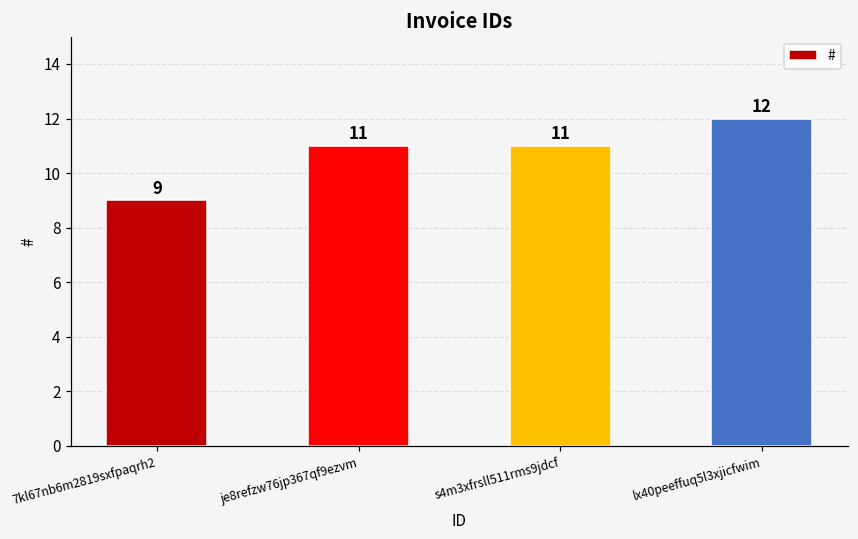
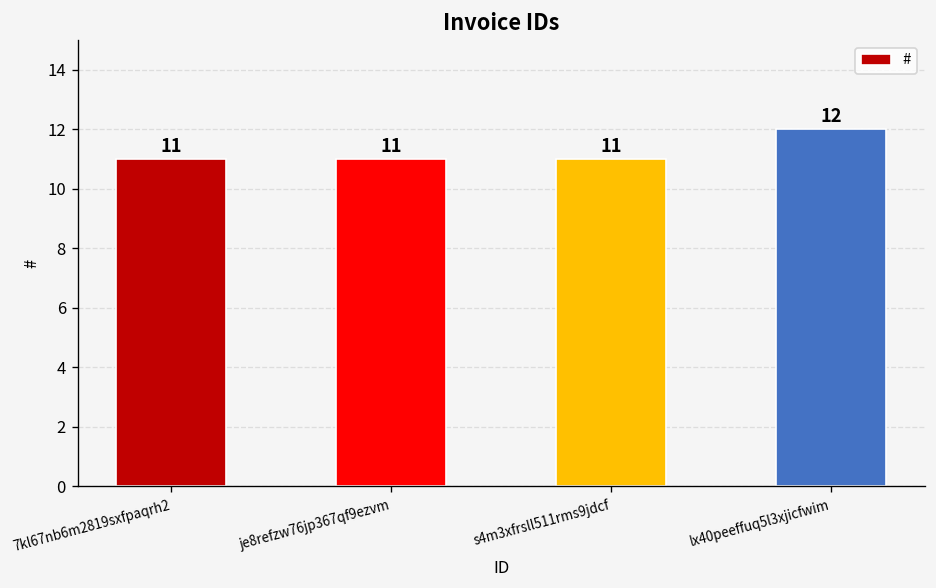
7kl67nb6m2819sxfpaqrh2: 9 -> 11
